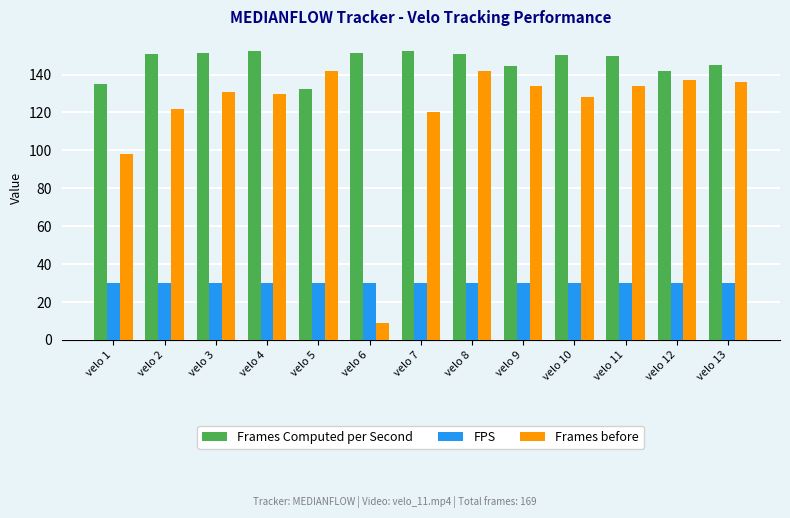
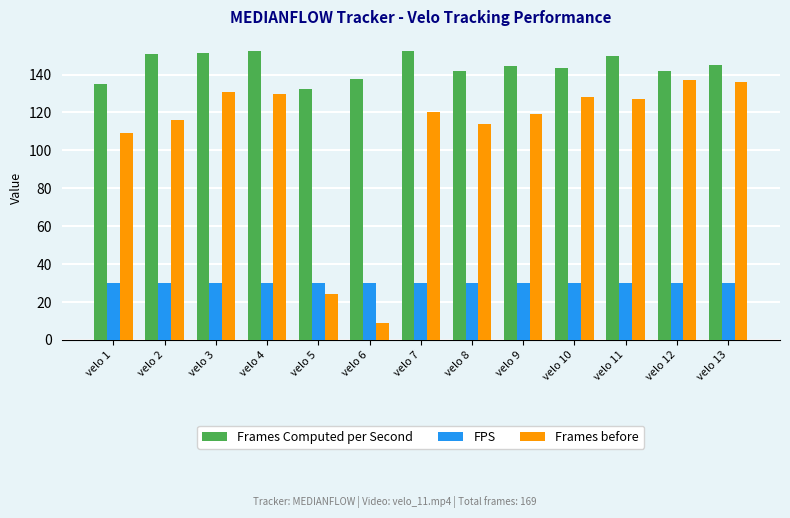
Frames before, velo 1: 98 -> 109
Frames before, velo 2: 122 -> 116
Frames before, velo 5: 142 -> 24
Frames Computed per Second, velo 6: 152 -> 138
Frames Computed per Second, velo 8: 151 -> 142
Frames before, velo 8: 142 -> 114
Frames before, velo 9: 134 -> 119
Frames Computed per Second, velo 10: 150 -> 143
Frames before, velo 11: 134 -> 127
